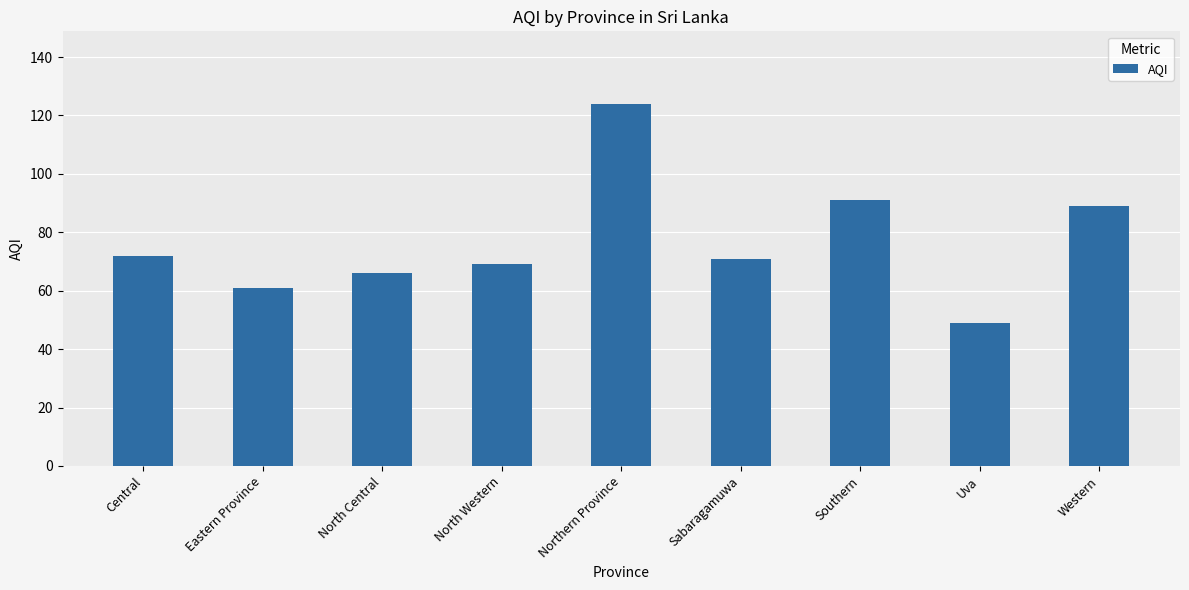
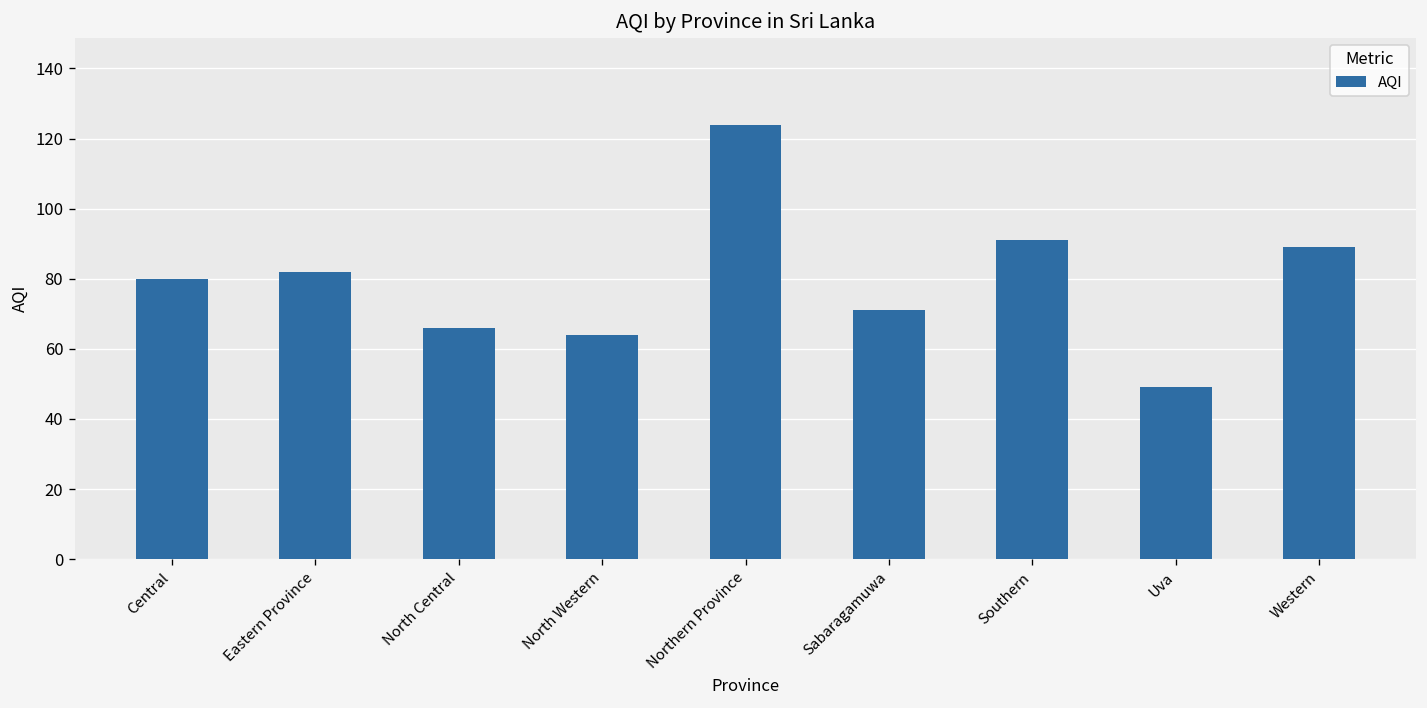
Central: 72 -> 80
Eastern Province: 61 -> 82
North Western: 69 -> 64
